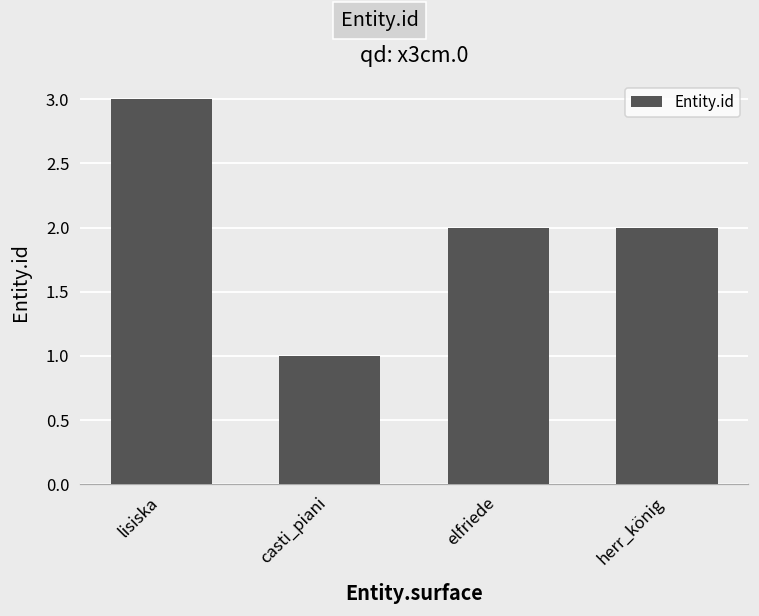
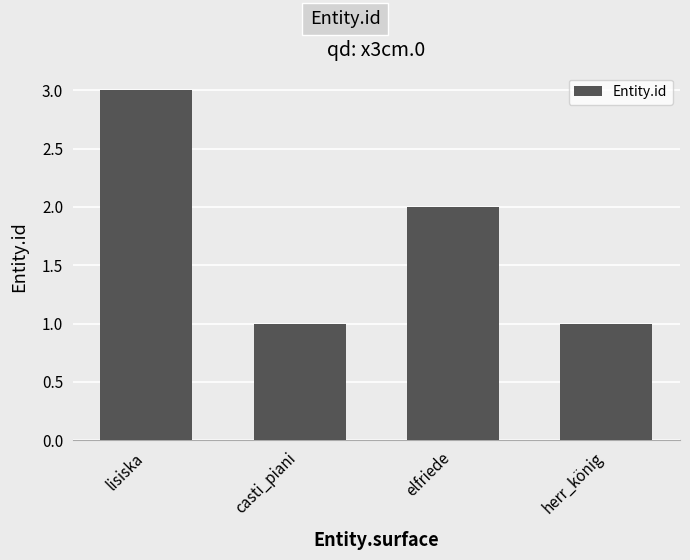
herr_könig: 2 -> 1
